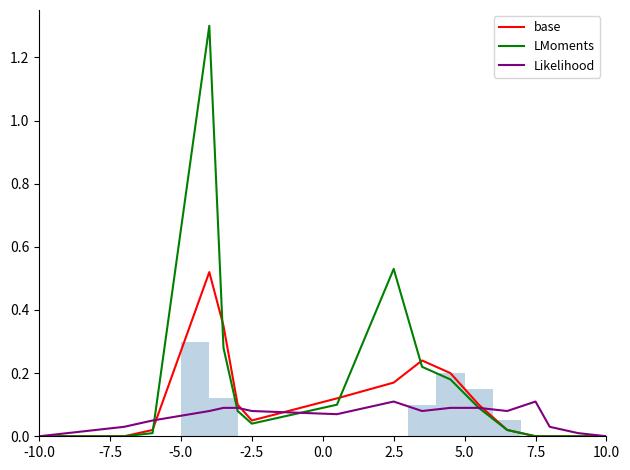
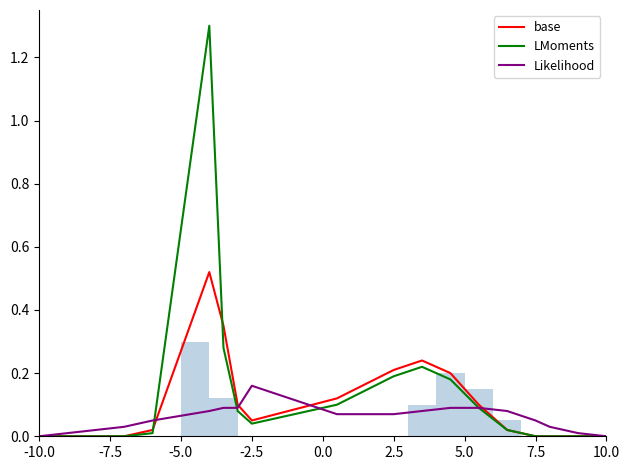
Likelihood, -2.5: 0.08 -> 0.16
base, 2.5: 0.17 -> 0.21
LMoments, 2.5: 0.53 -> 0.19
Likelihood, 2.5: 0.11 -> 0.07
Likelihood, 7.5: 0.11 -> 0.05
